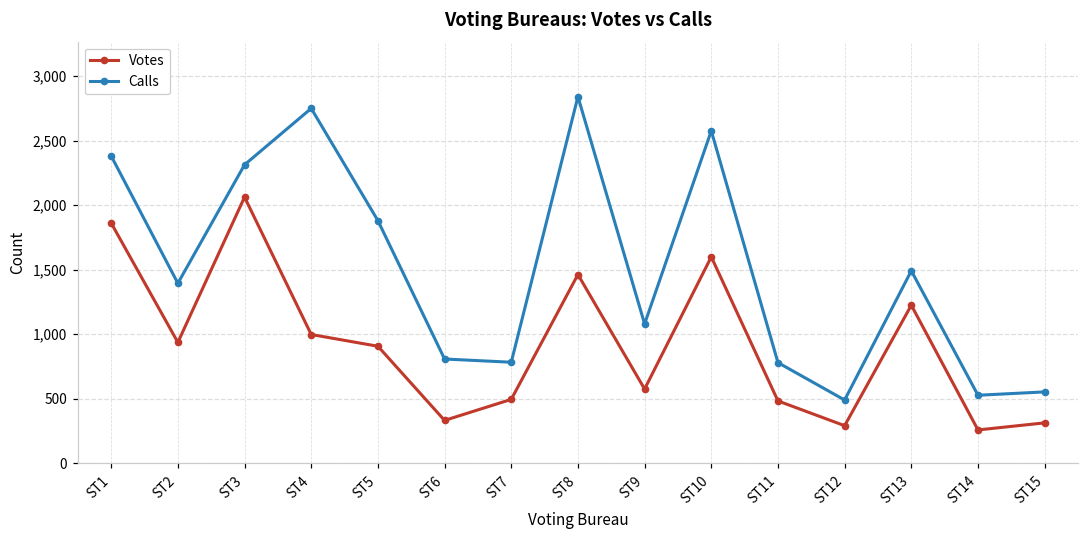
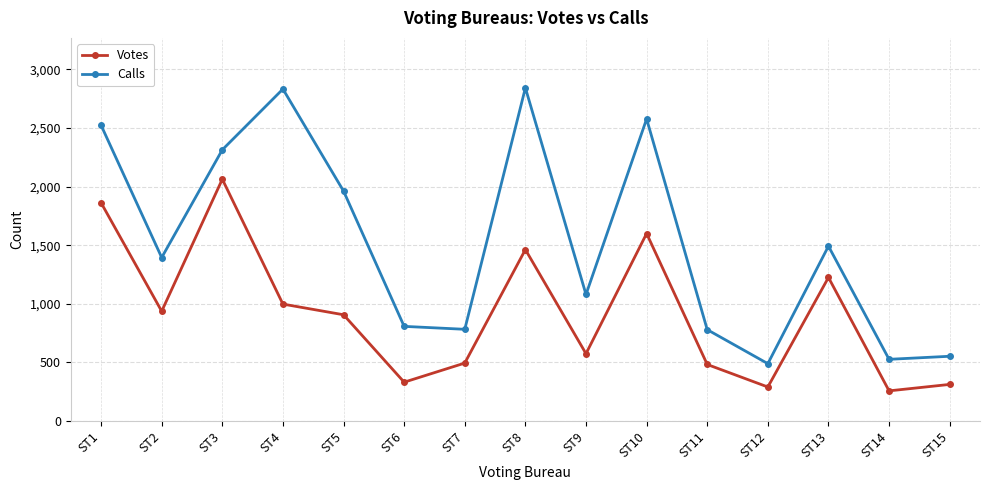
Calls, ST1: 2,380 -> 2,520
Calls, ST4: 2,750 -> 2,830
Calls, ST5: 1,880 -> 1,960
